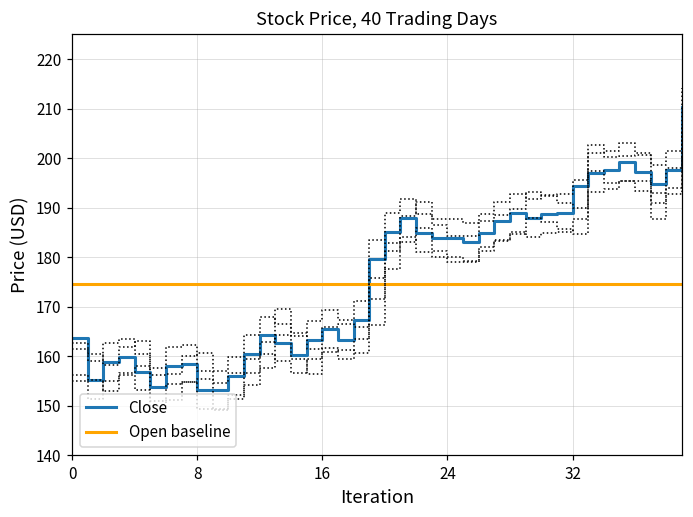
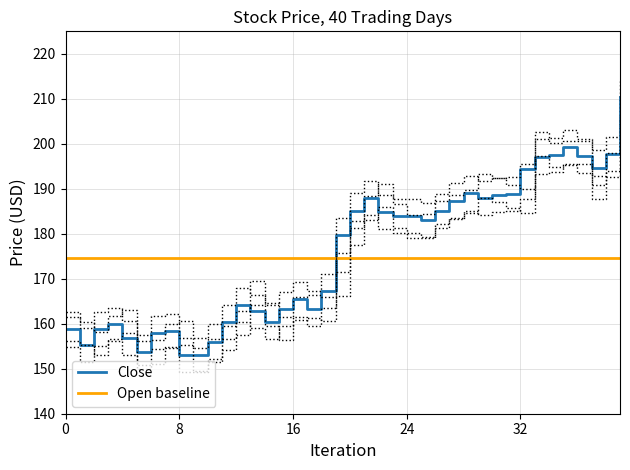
Close, 0: 164 -> 159
